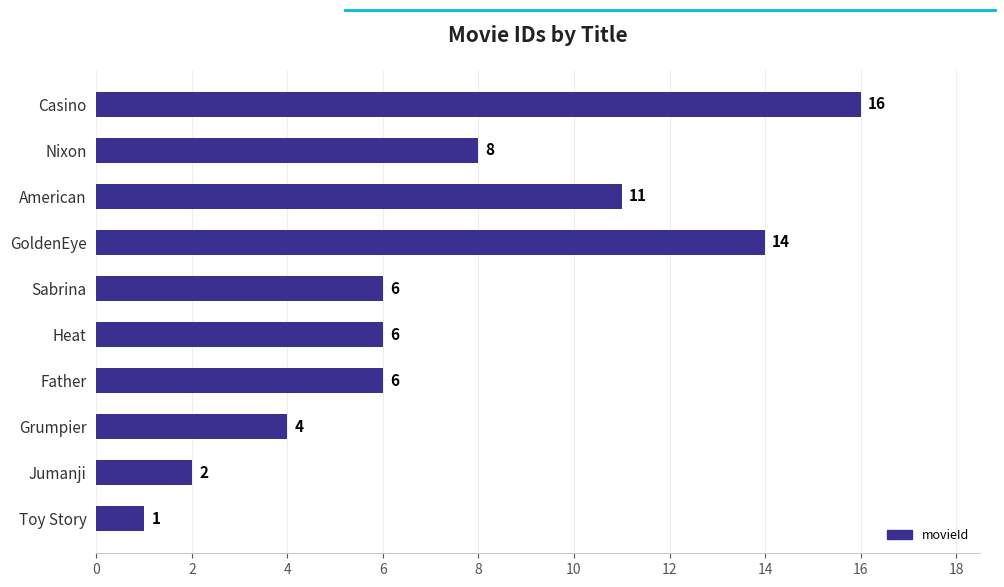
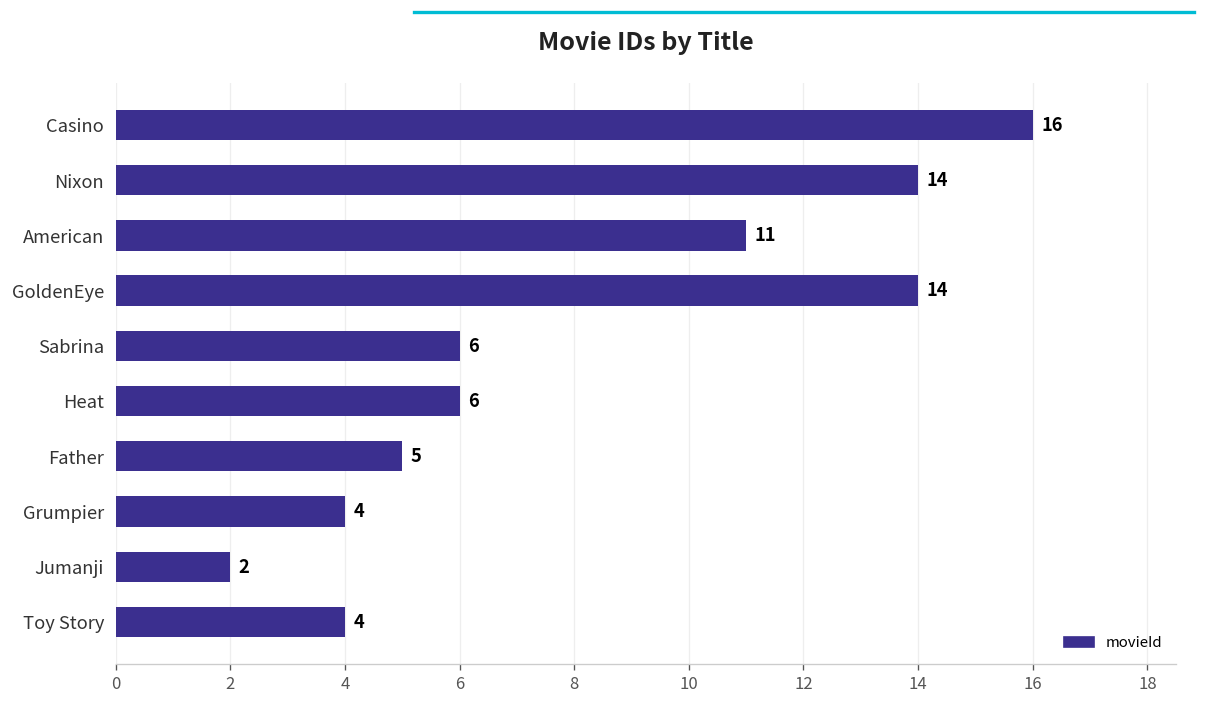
Nixon: 8 -> 14
Father: 6 -> 5
Toy Story: 1 -> 4
